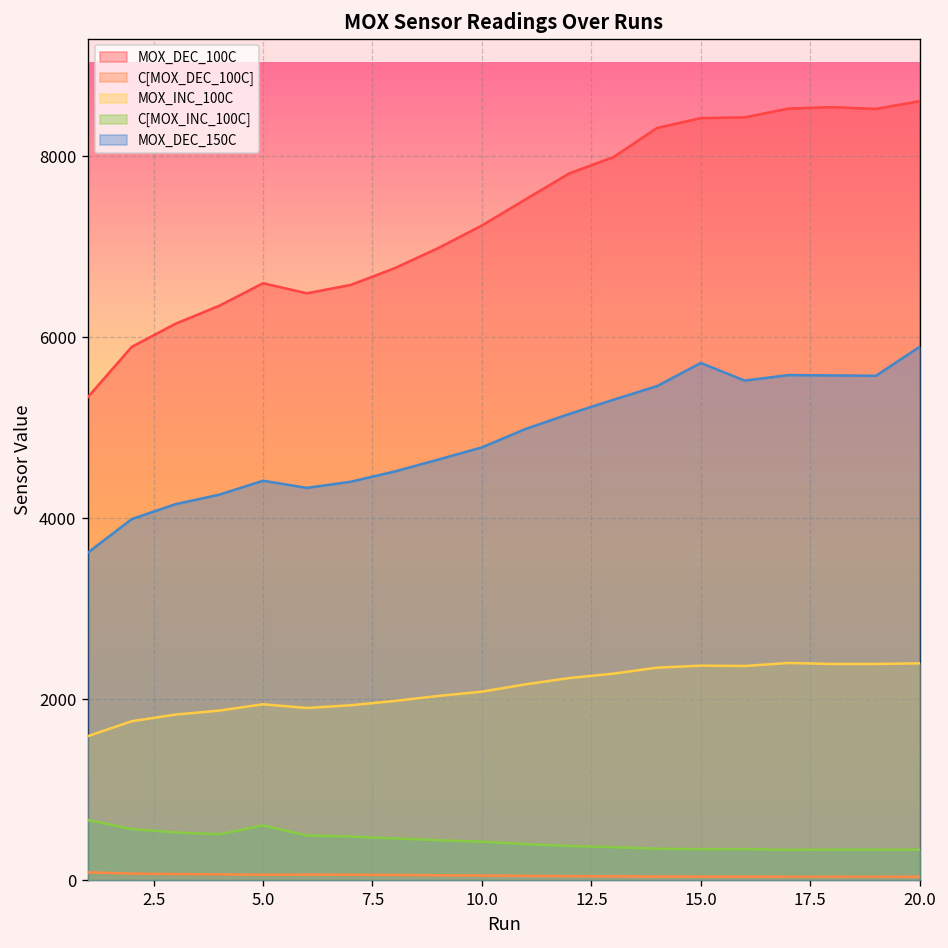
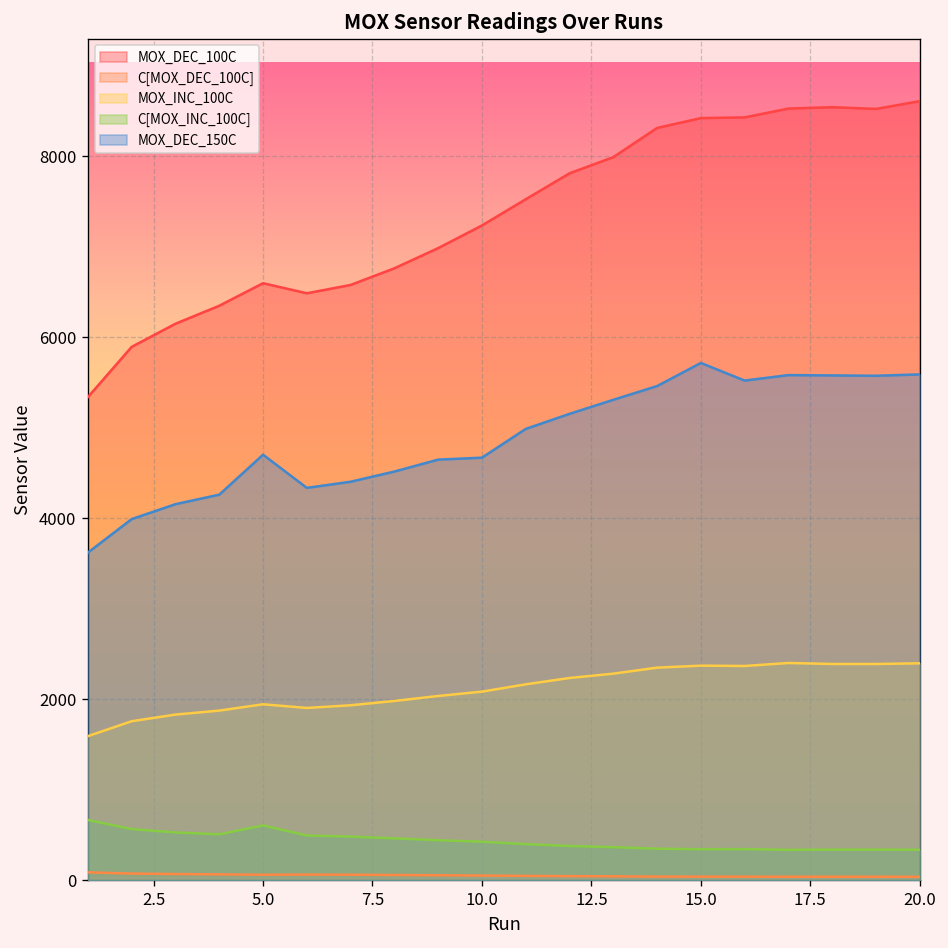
MOX_DEC_150C, 5.0: 4400 -> 4700
MOX_DEC_150C, 10.0: 4800 -> 4700
MOX_DEC_150C, 20.0: 5900 -> 5600
